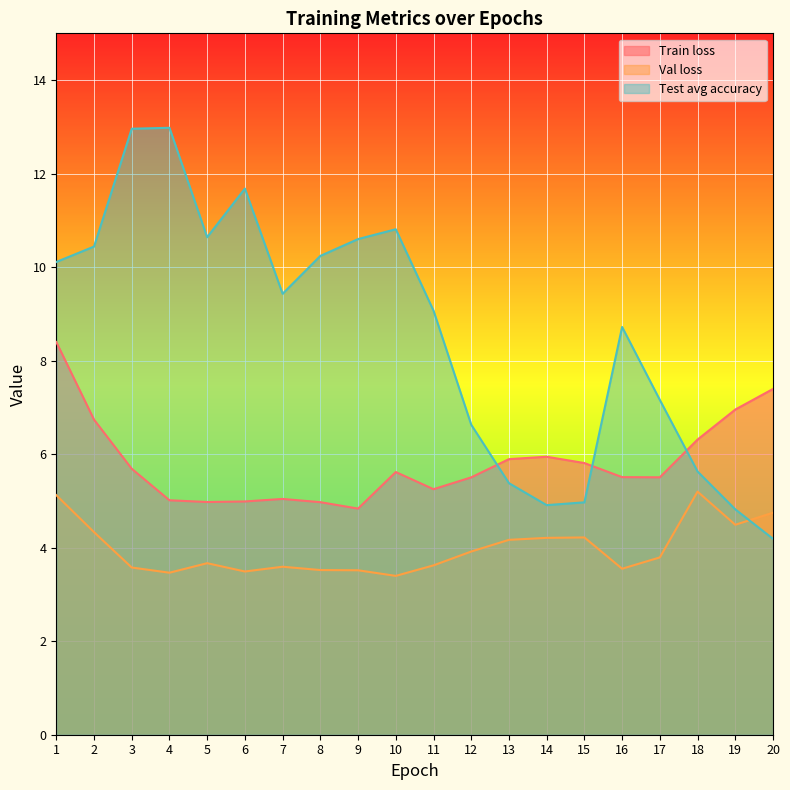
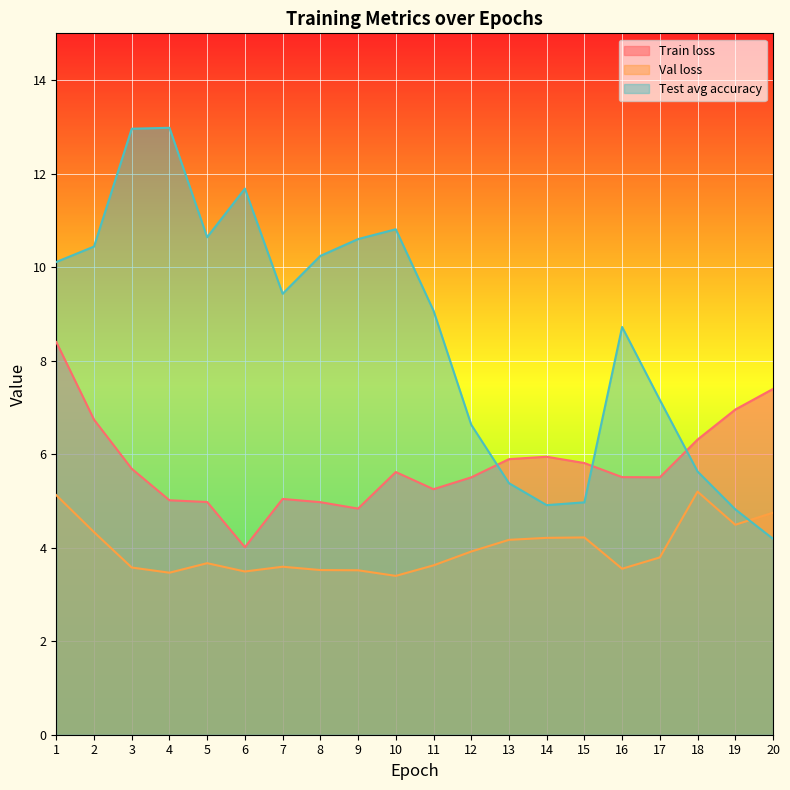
Train loss, 6: 5.0 -> 4.0
